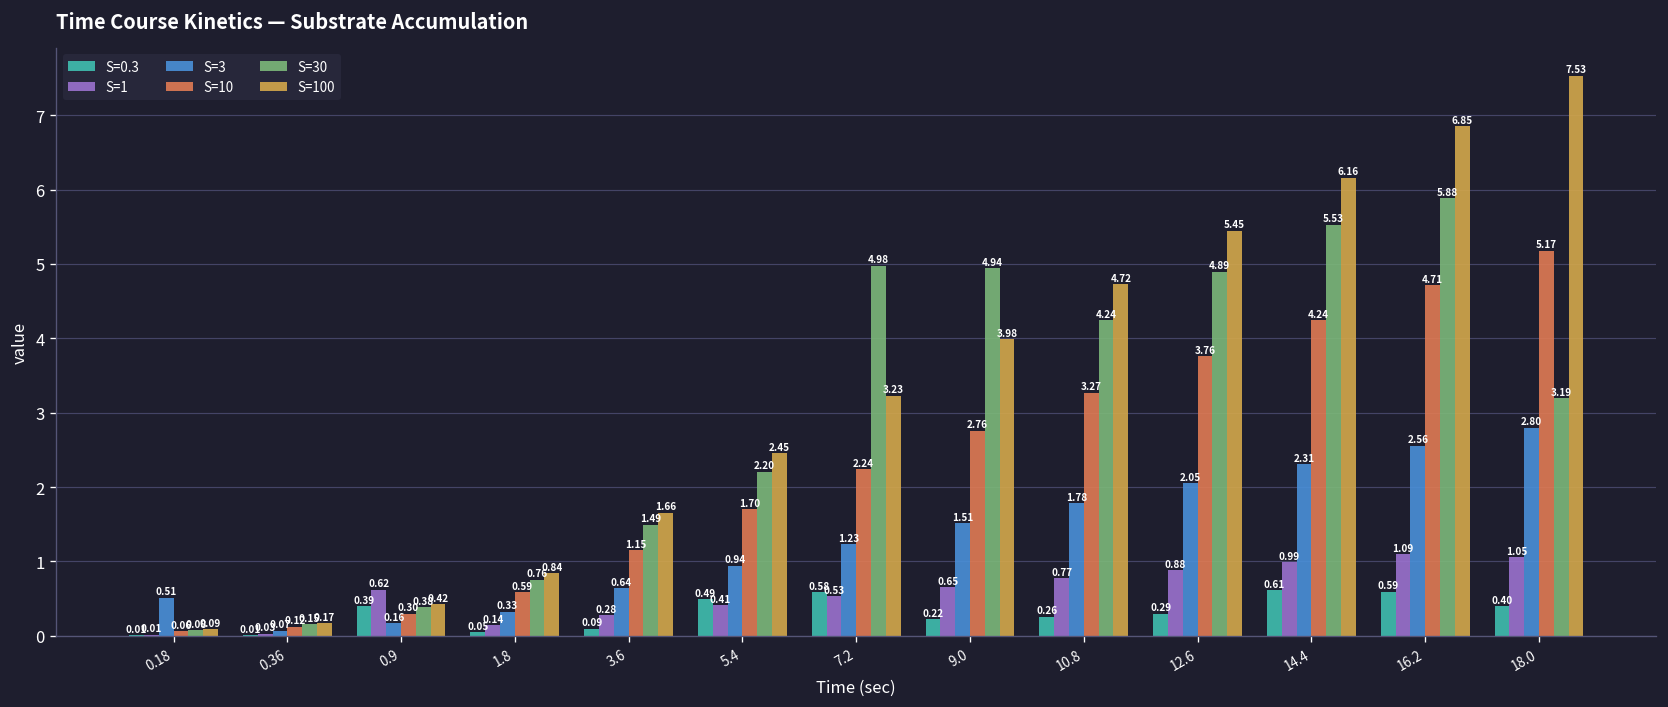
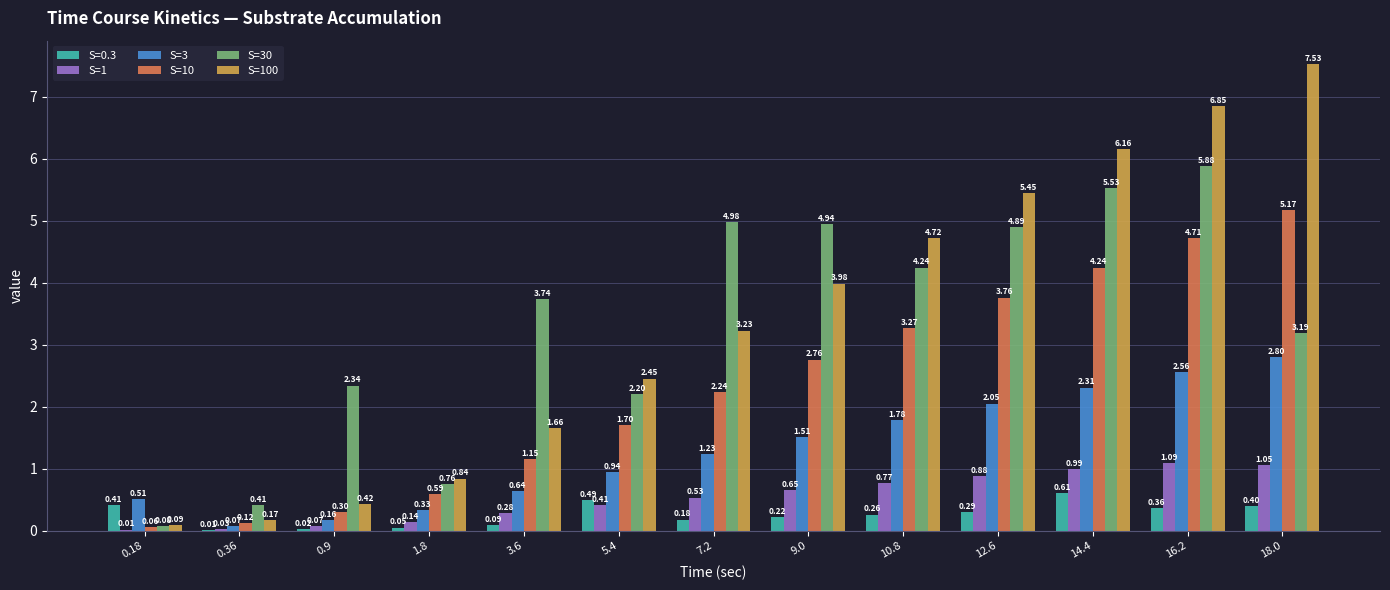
S=0.3, 0.18: 0.01 -> 0.41
S=30, 0.36: 0.15 -> 0.41
S=0.3, 0.9: 0.39 -> 0.02
S=1, 0.9: 0.62 -> 0.07
S=30, 0.9: 0.38 -> 2.34
S=30, 3.6: 1.49 -> 3.74
S=0.3, 7.2: 0.58 -> 0.18
S=0.3, 16.2: 0.59 -> 0.36
